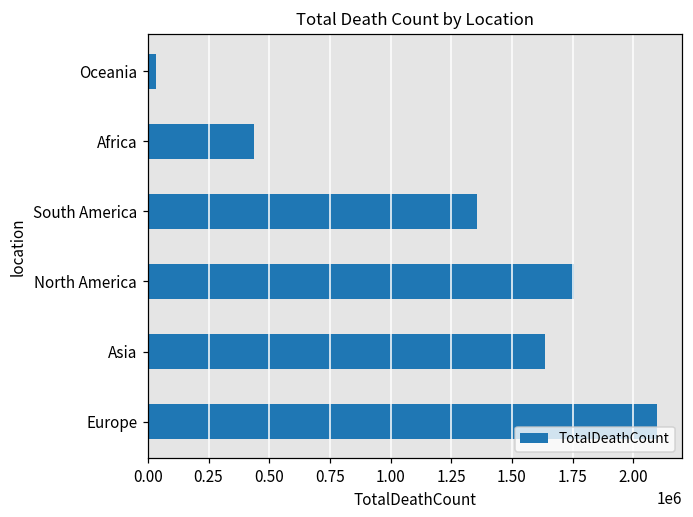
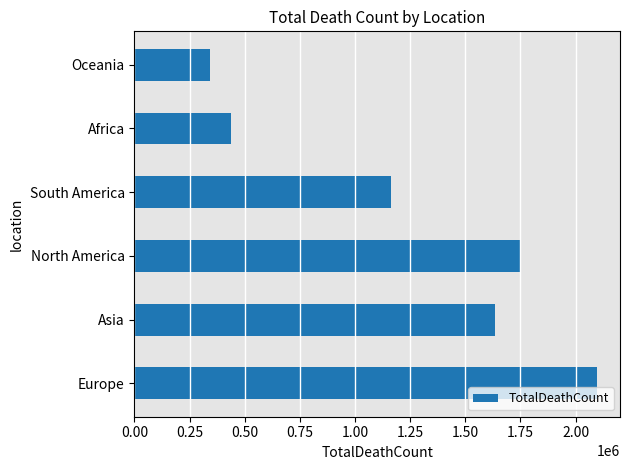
Oceania: 30000 -> 340000
South America: 1360000 -> 1160000
